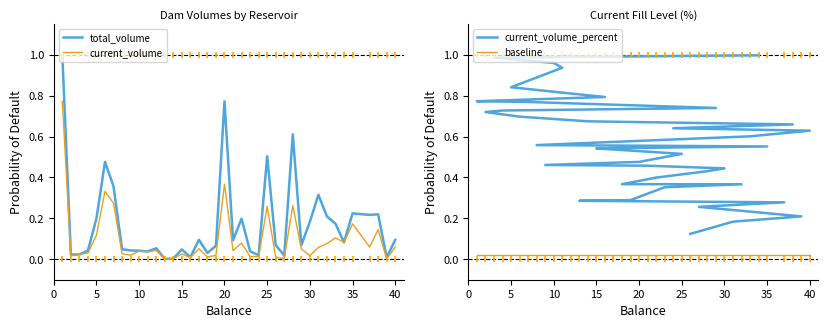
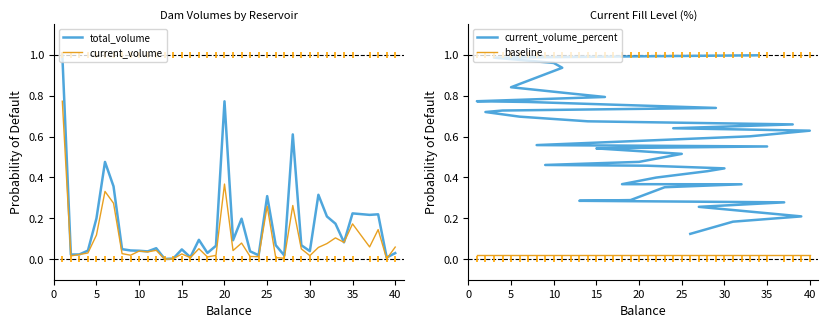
Dam Volumes by Reservoir, total_volume, 25: 0.50 -> 0.31
Dam Volumes by Reservoir, total_volume, 30: 0.18 -> 0.04
Dam Volumes by Reservoir, total_volume, 40: 0.09 -> 0.03
